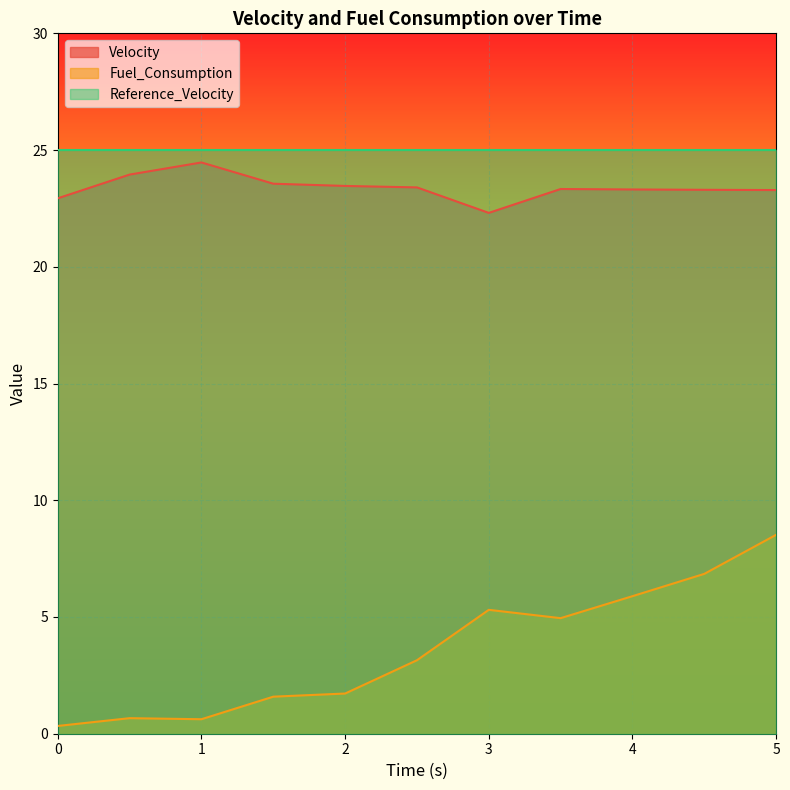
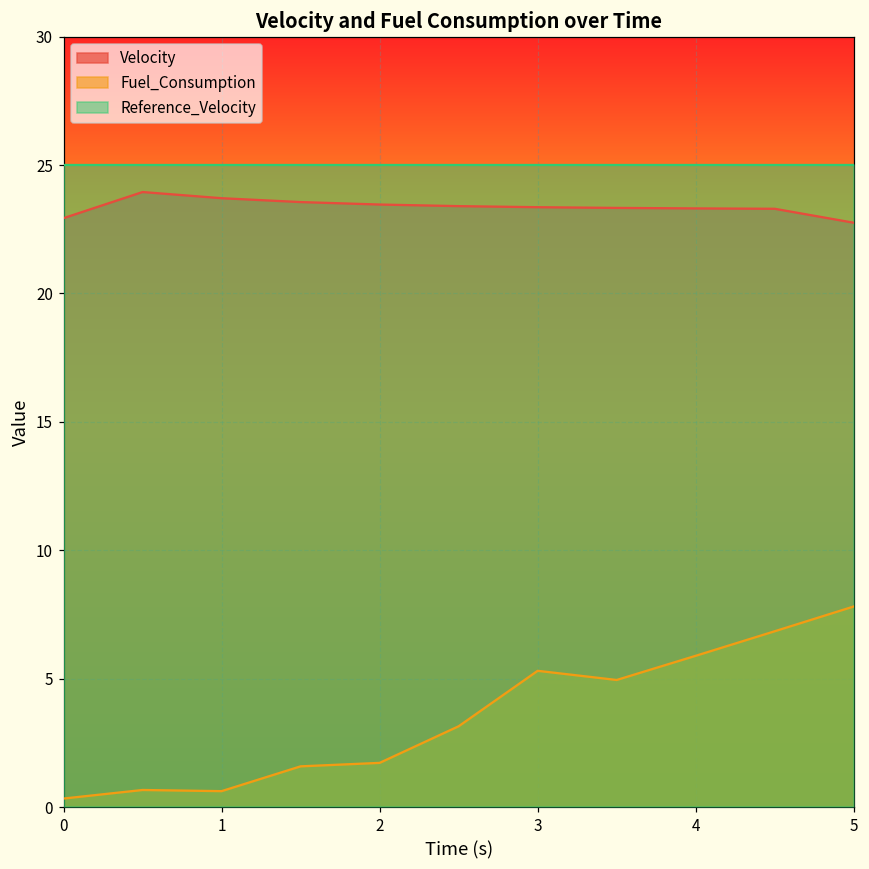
Velocity, 1: 24.5 -> 23.7
Velocity, 3: 22.3 -> 23.4
Velocity, 5: 23.3 -> 22.8
Fuel_Consumption, 5: 8.5 -> 7.8
